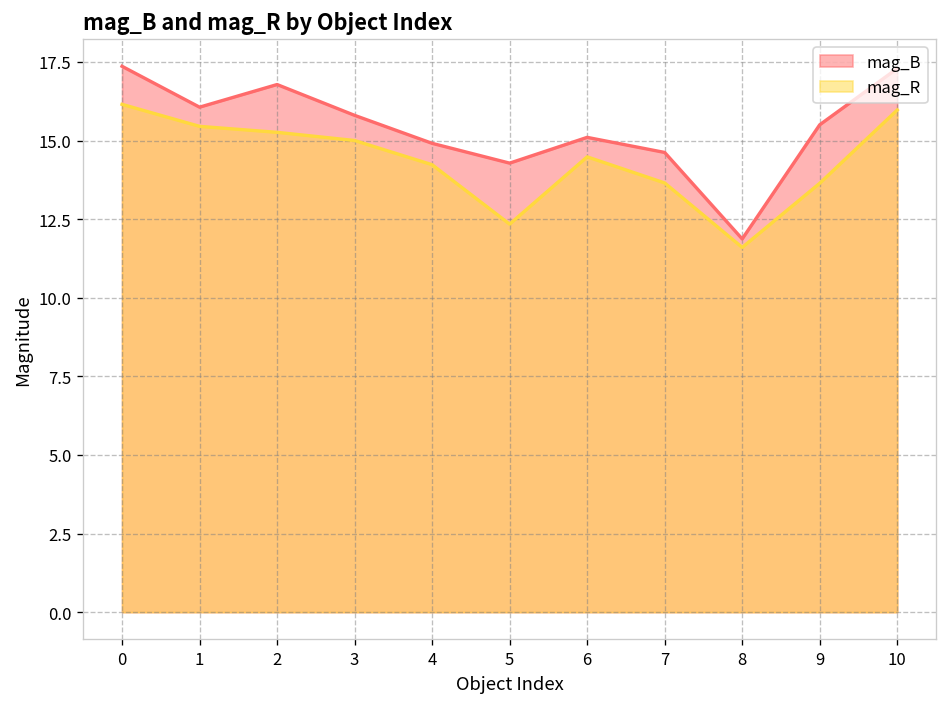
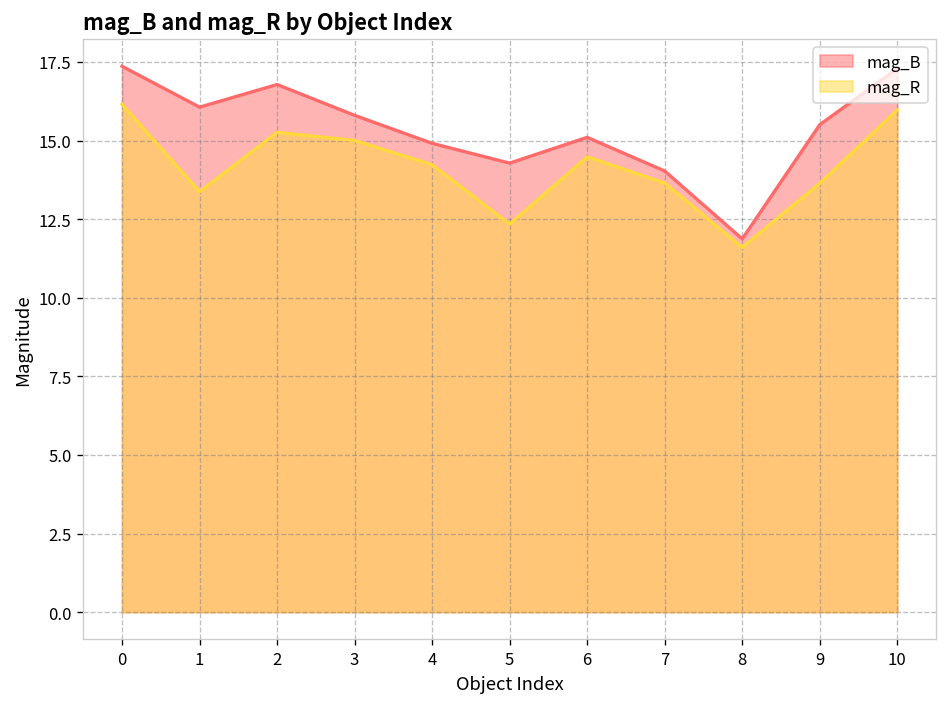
mag_R, 1: 15.5 -> 13.4
mag_B, 7: 14.6 -> 14.0
